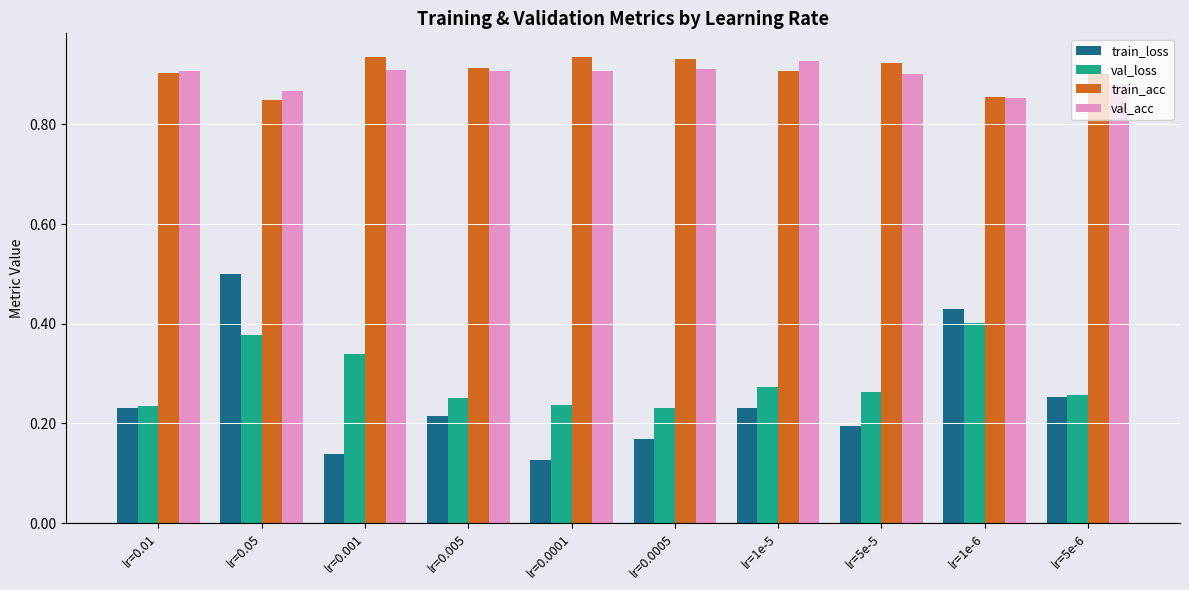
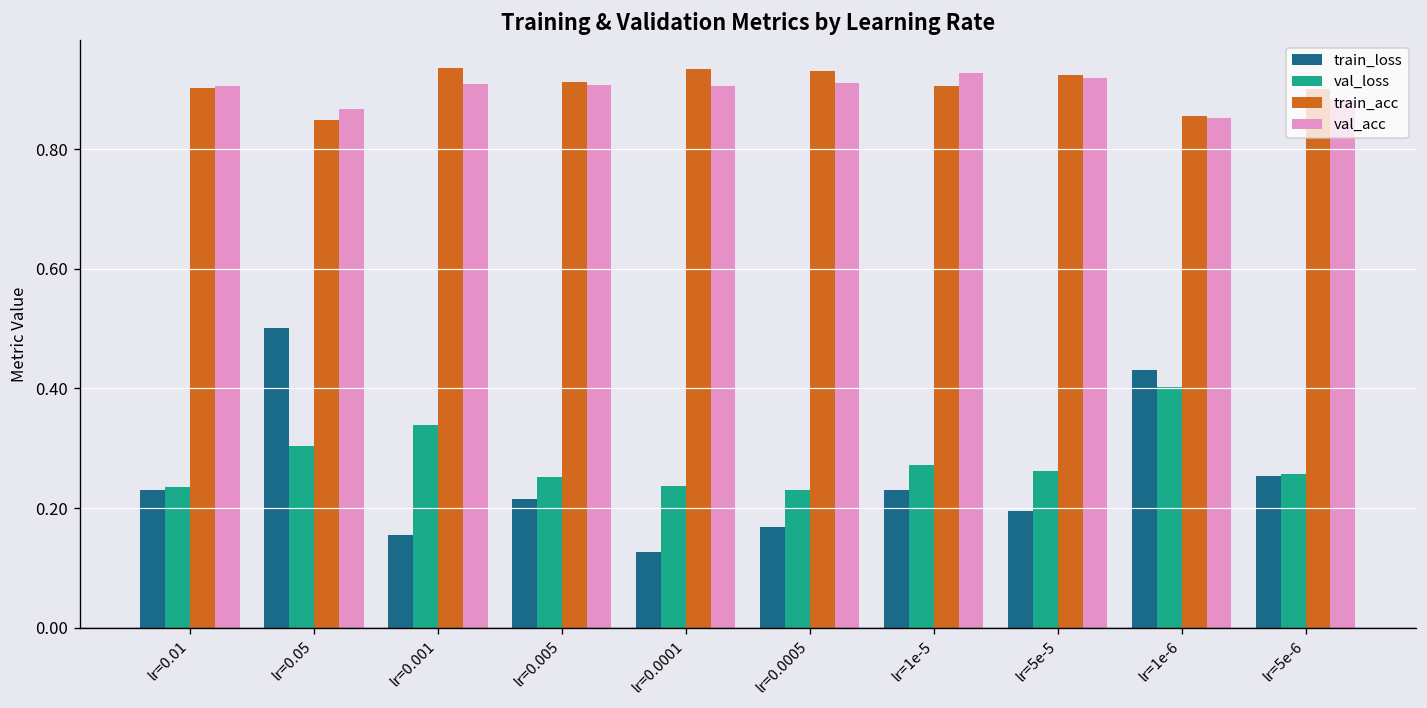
val_loss, lr=0.05: 0.38 -> 0.30
train_loss, lr=0.001: 0.14 -> 0.15
val_acc, lr=5e-5: 0.90 -> 0.92
